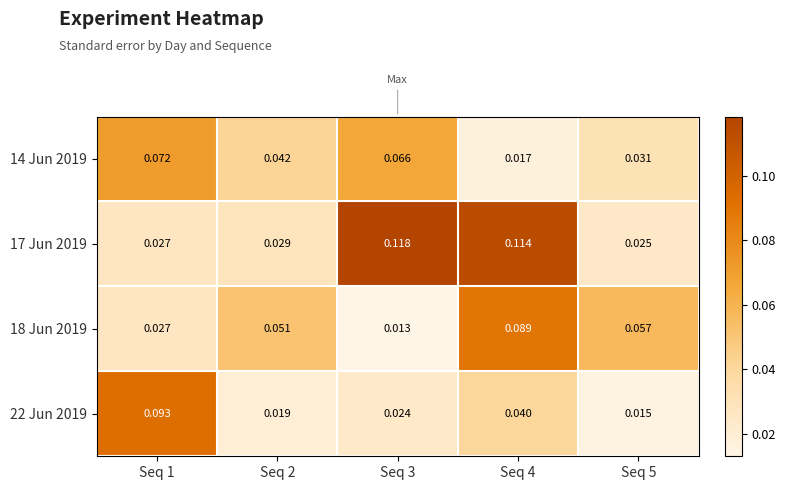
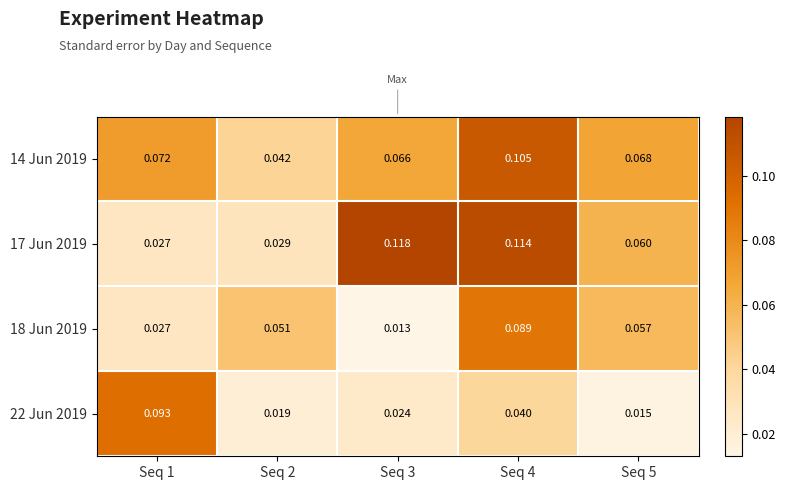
14 Jun 2019, Seq 4: 0.017 -> 0.105
14 Jun 2019, Seq 5: 0.031 -> 0.068
17 Jun 2019, Seq 5: 0.025 -> 0.060
